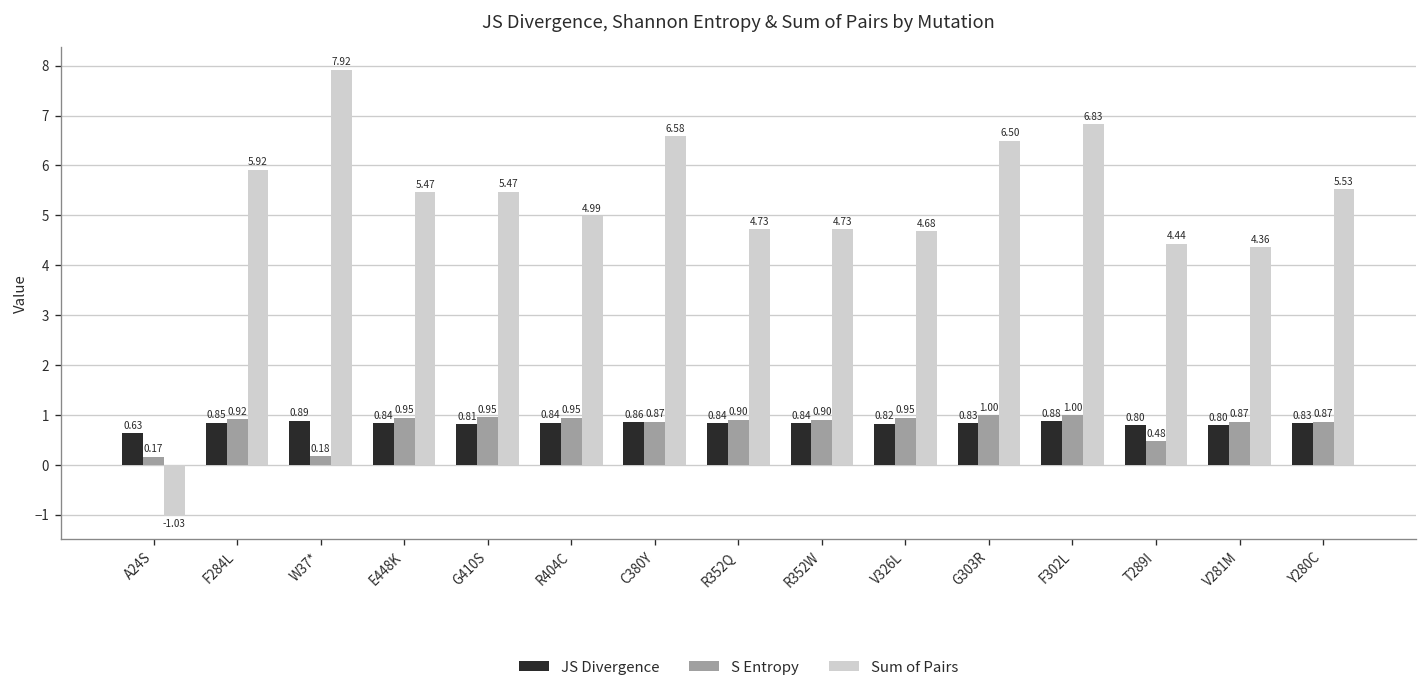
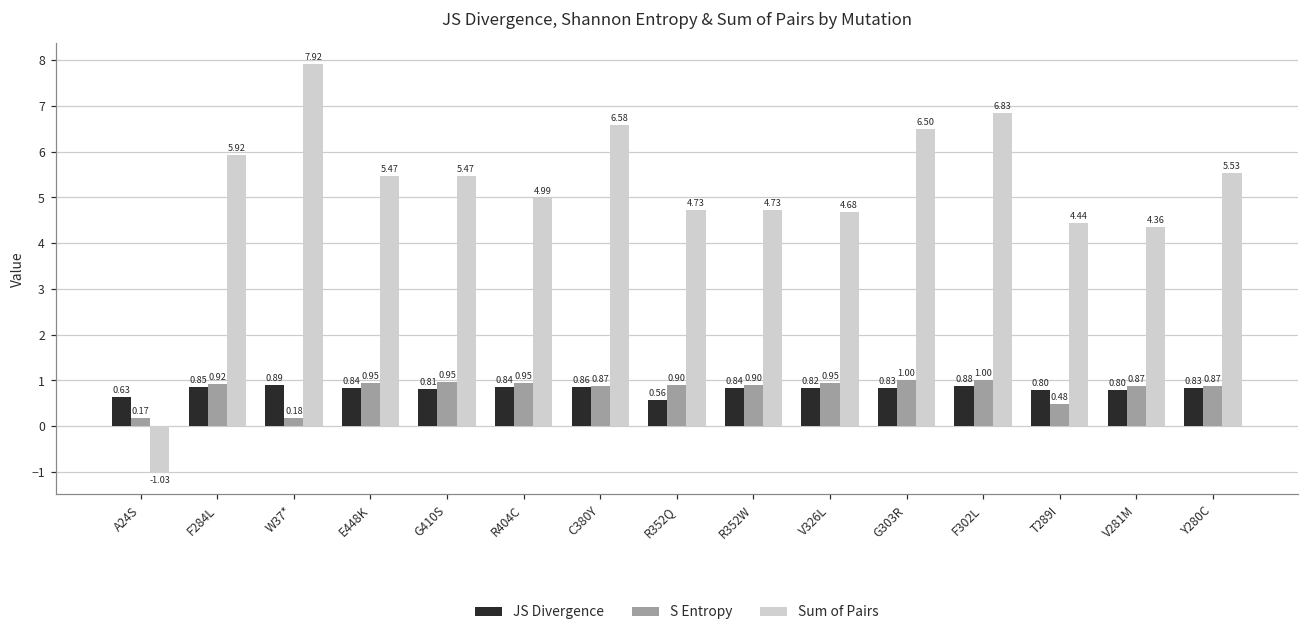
JS Divergence, R352Q: 0.84 -> 0.56
